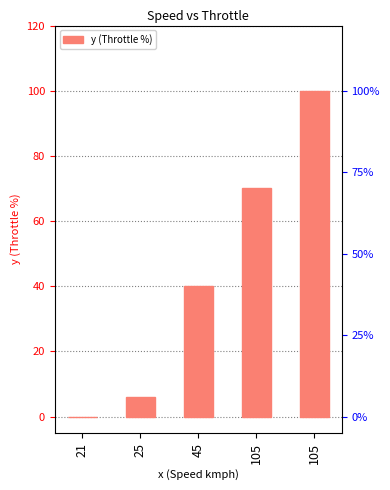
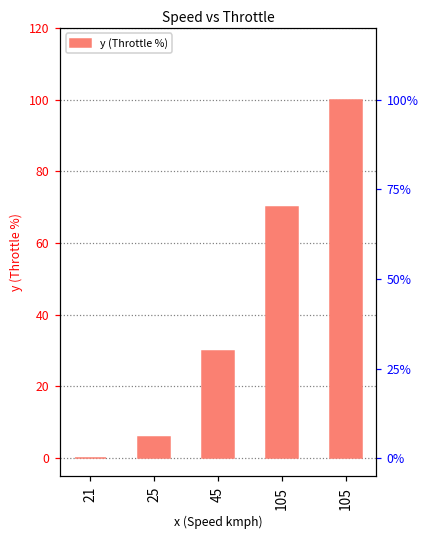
45: 40 -> 30
